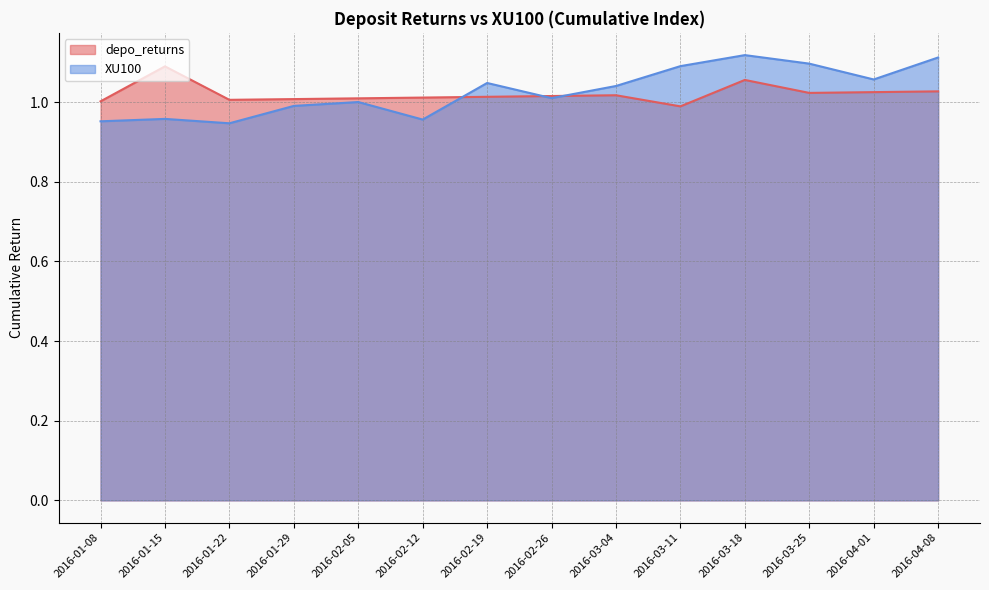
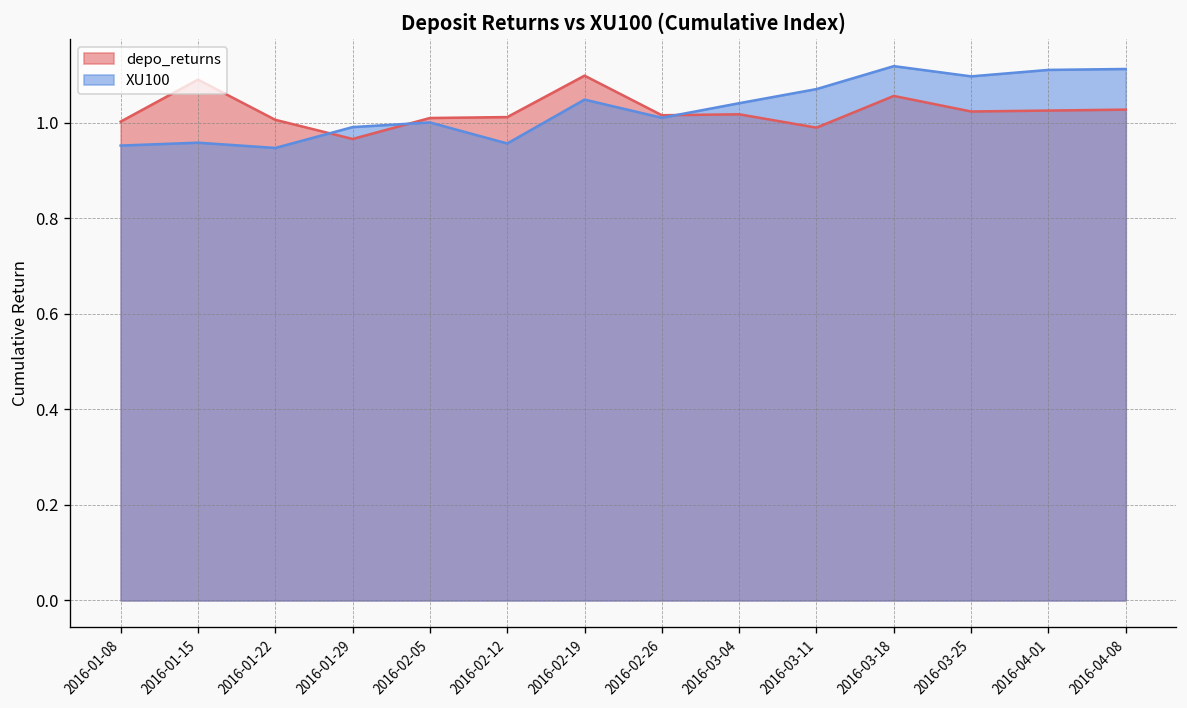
depo_returns, 2016-01-29: 1.01 -> 0.97
depo_returns, 2016-02-19: 1.01 -> 1.10
XU100, 2016-03-11: 1.09 -> 1.07
XU100, 2016-04-01: 1.06 -> 1.11
